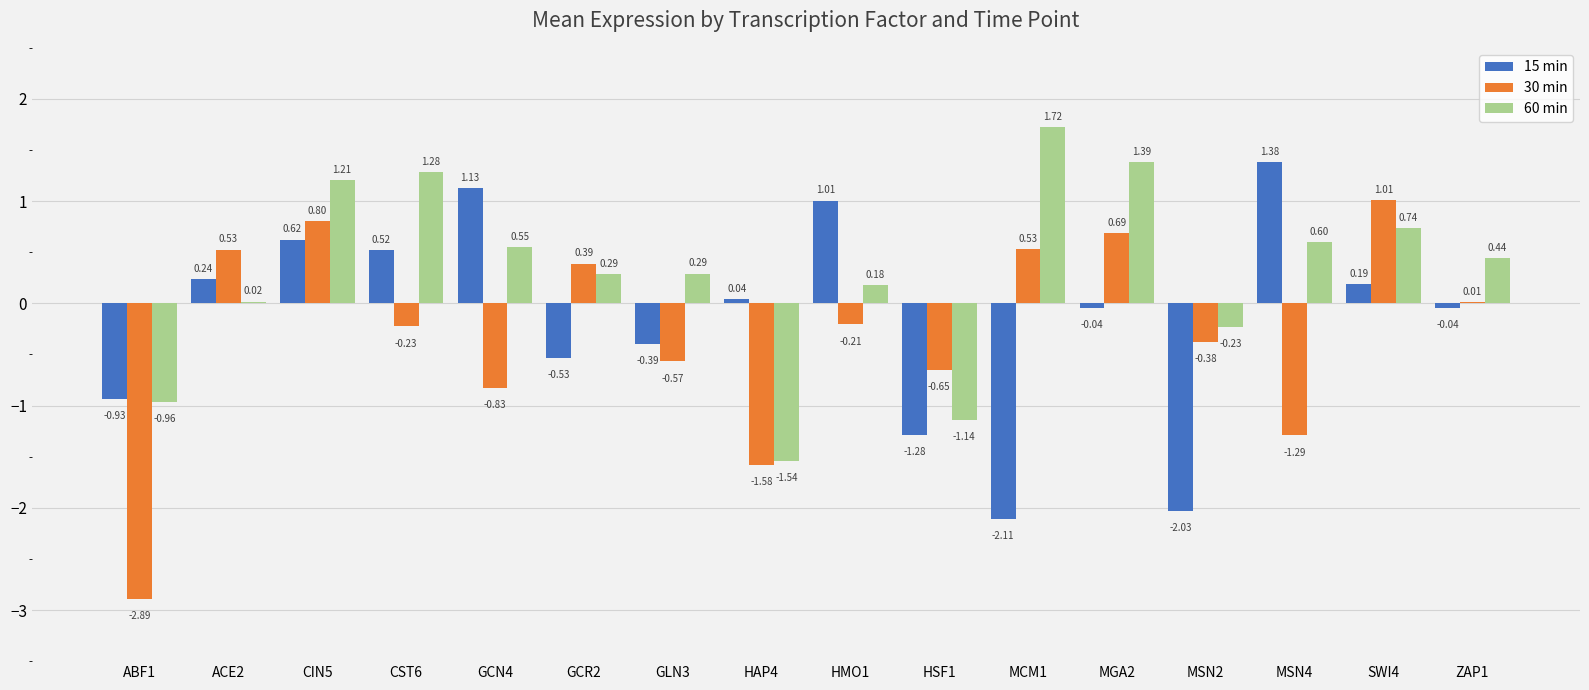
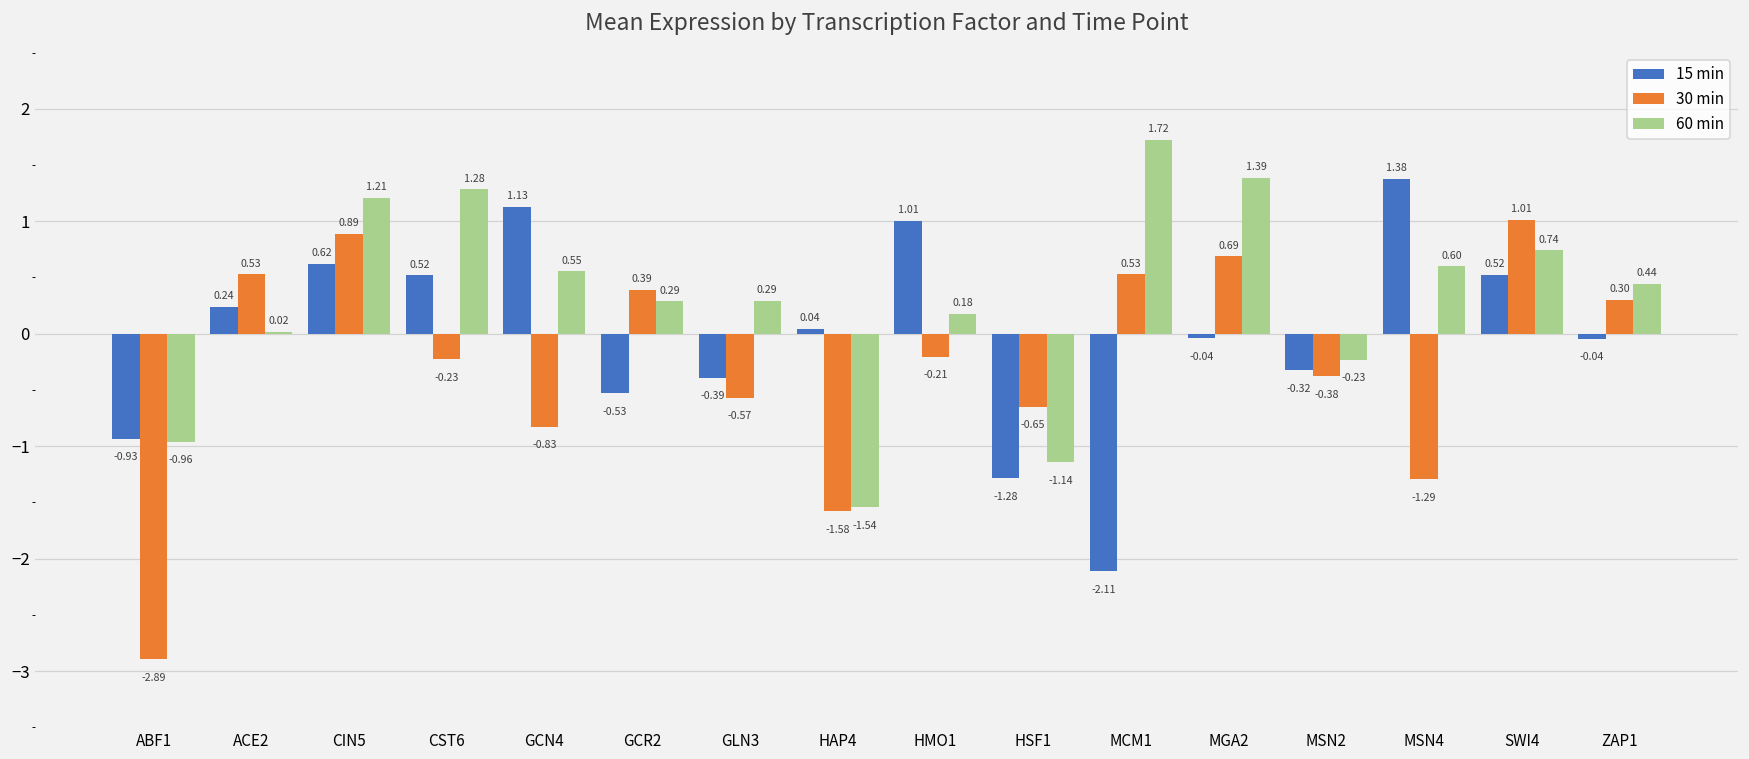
30 min, CIN5: 0.80 -> 0.89
15 min, MSN2: -2.03 -> -0.32
15 min, SWI4: 0.19 -> 0.52
30 min, ZAP1: 0.01 -> 0.30
